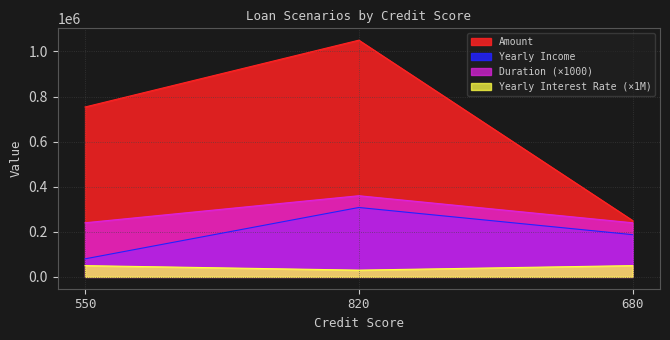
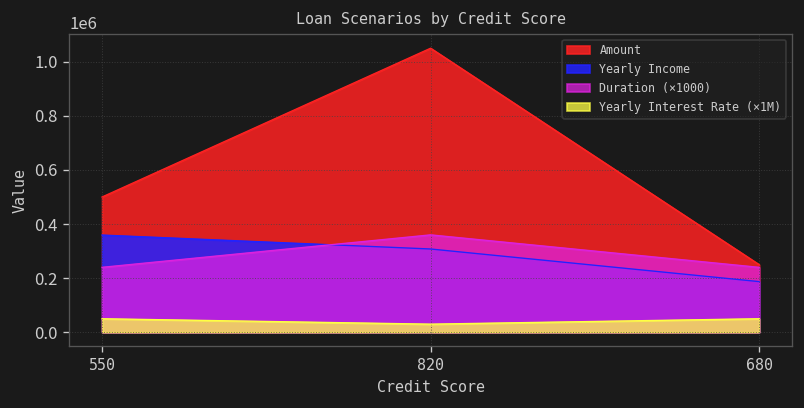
Amount, 550: 750000 -> 500000
Yearly Income, 550: 80000 -> 360000
